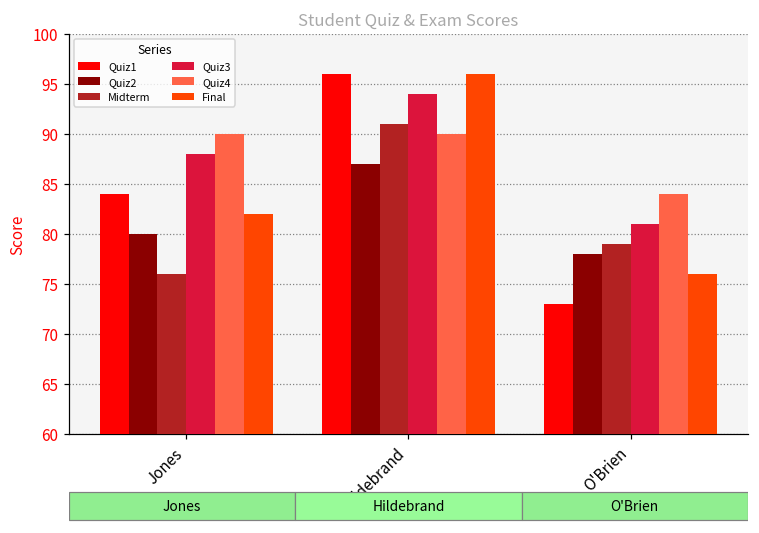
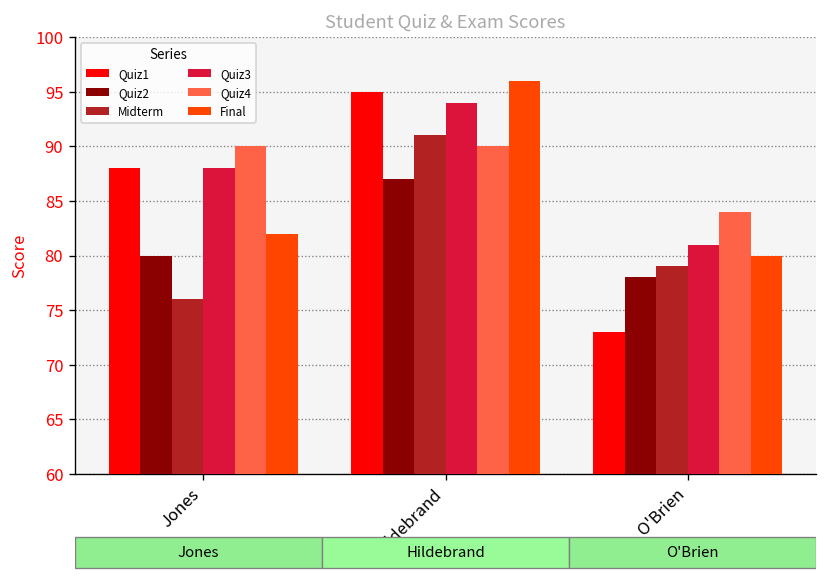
Quiz1, Jones: 84 -> 88
Quiz1, Hildebrand: 96 -> 95
Final, O'Brien: 76 -> 80
